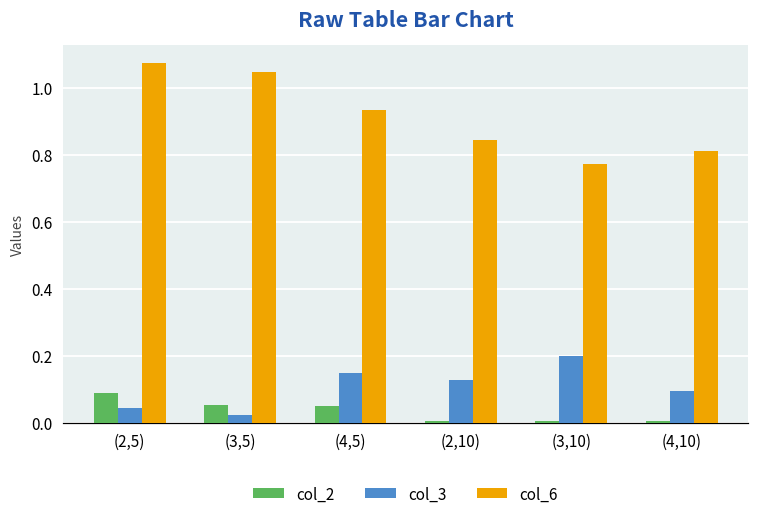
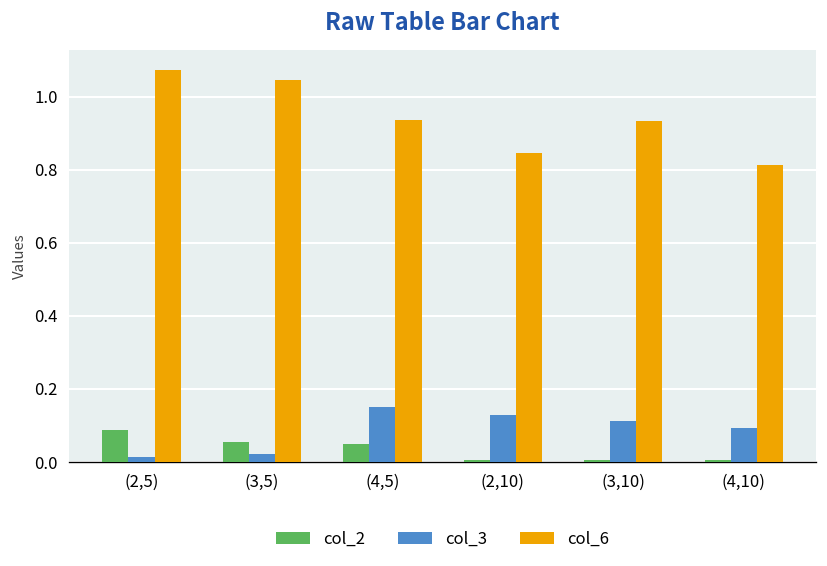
col_3, (2,5): 0.04 -> 0.01
col_3, (3,10): 0.20 -> 0.11
col_6, (3,10): 0.77 -> 0.93
